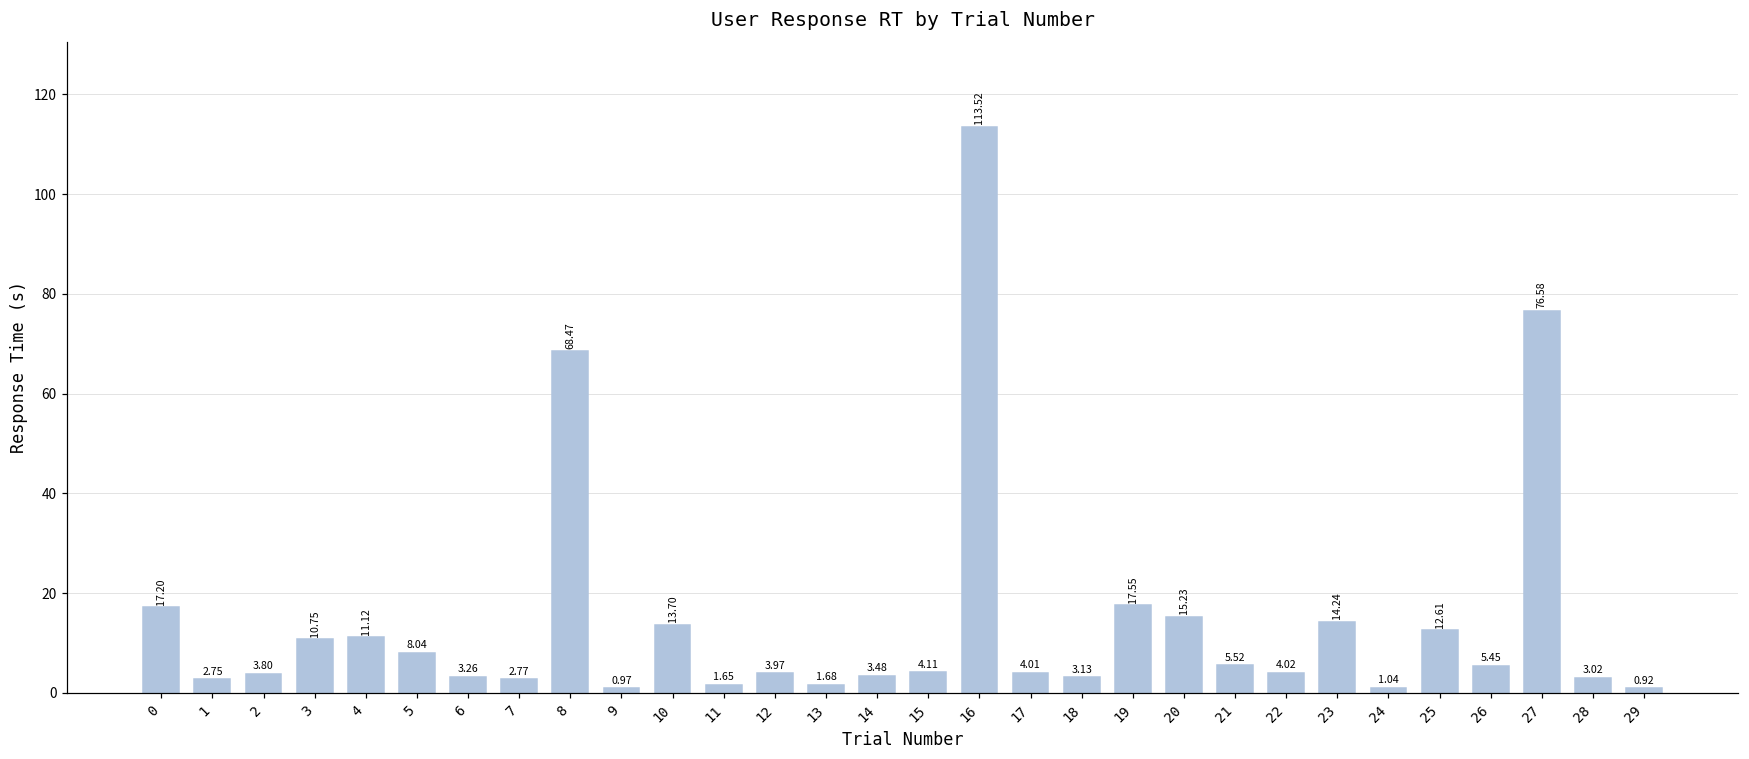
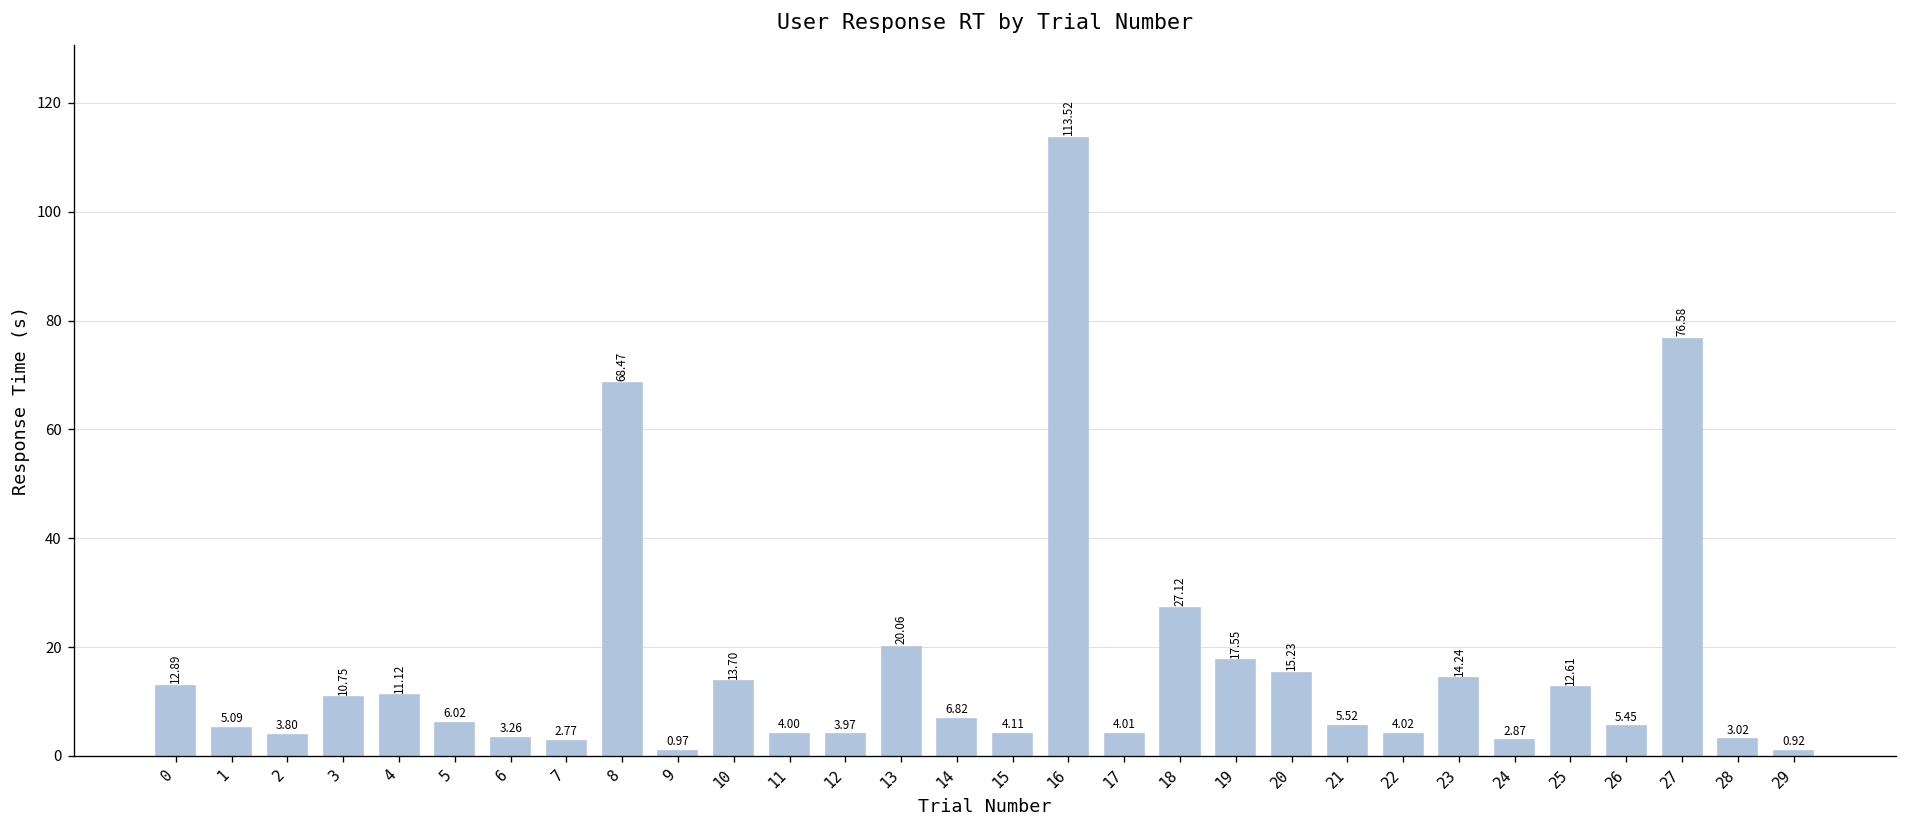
0: 17.20 -> 12.89
1: 2.75 -> 5.09
5: 8.04 -> 6.02
11: 1.65 -> 4.00
13: 1.68 -> 20.06
14: 3.48 -> 6.82
18: 3.13 -> 27.12
24: 1.04 -> 2.87
